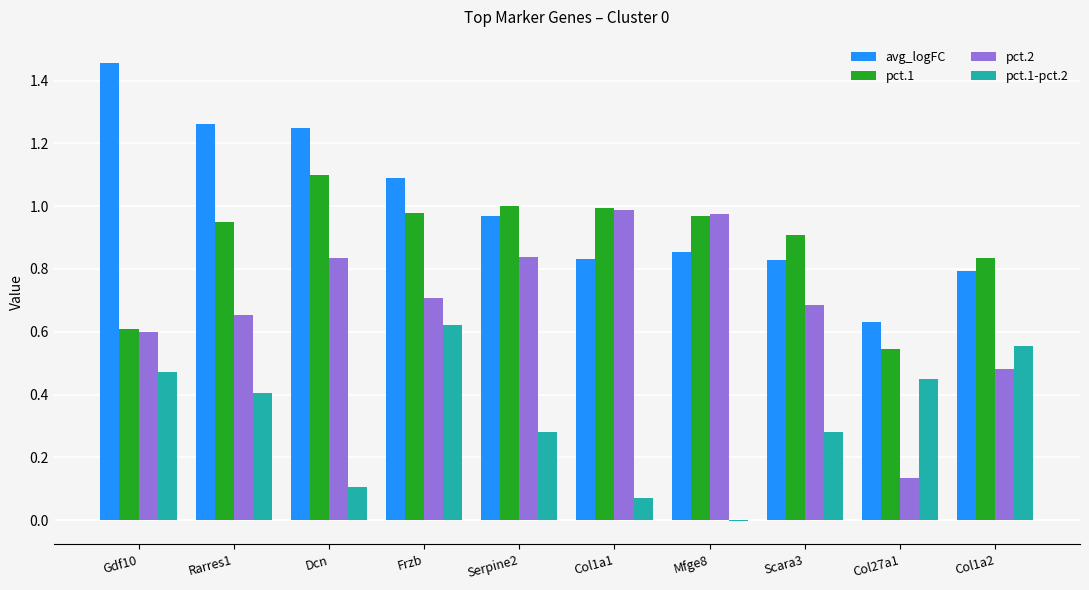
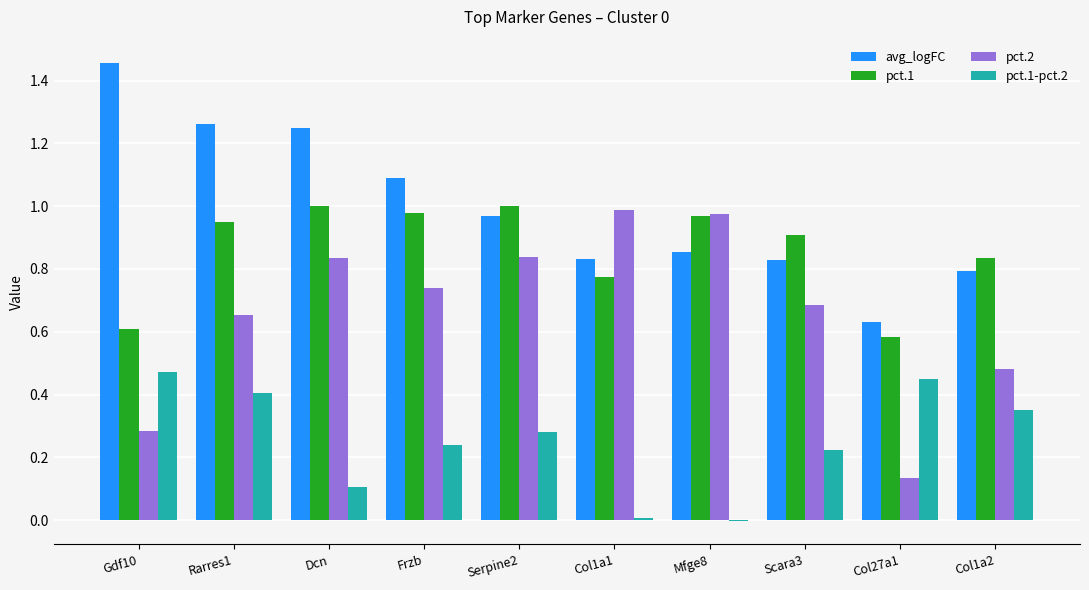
pct.2, Gdf10: 0.60 -> 0.29
pct.1, Dcn: 1.1 -> 1.0
pct.2, Frzb: 0.71 -> 0.74
pct.1-pct.2, Frzb: 0.62 -> 0.24
pct.1, Col1a1: 0.99 -> 0.78
pct.1-pct.2, Col1a1: 0.07 -> 0.01
pct.1-pct.2, Scara3: 0.28 -> 0.22
pct.1, Col27a1: 0.55 -> 0.58
pct.1-pct.2, Col1a2: 0.55 -> 0.35
